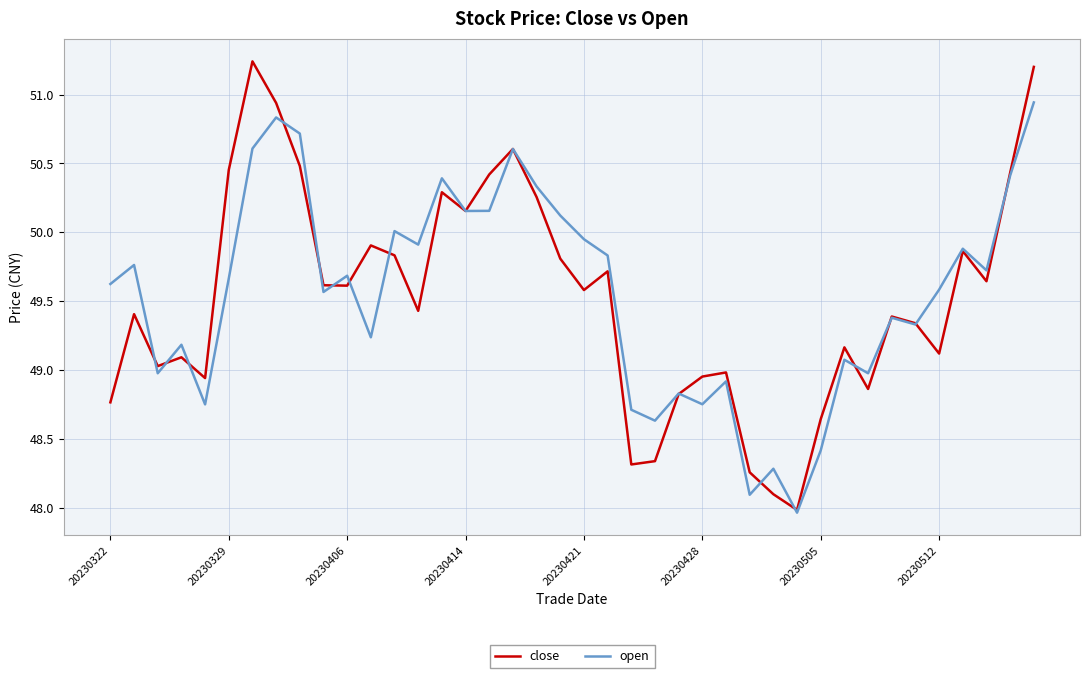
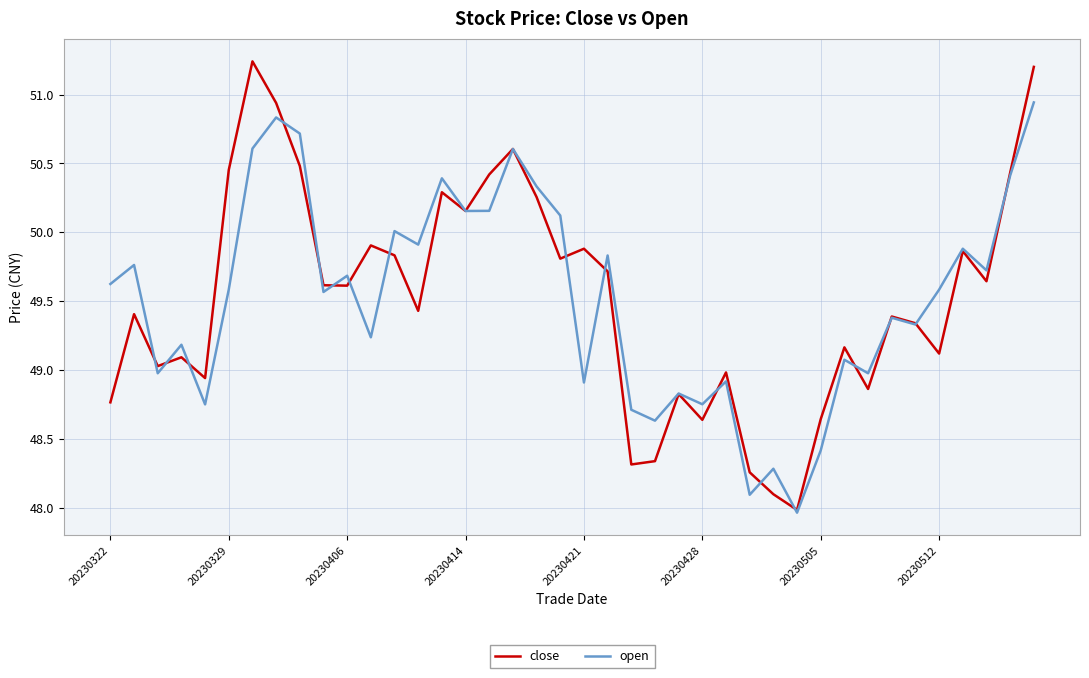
open, 20230329: 49.67 -> 49.59
close, 20230421: 49.58 -> 49.88
open, 20230421: 49.95 -> 48.91
close, 20230428: 48.95 -> 48.64
